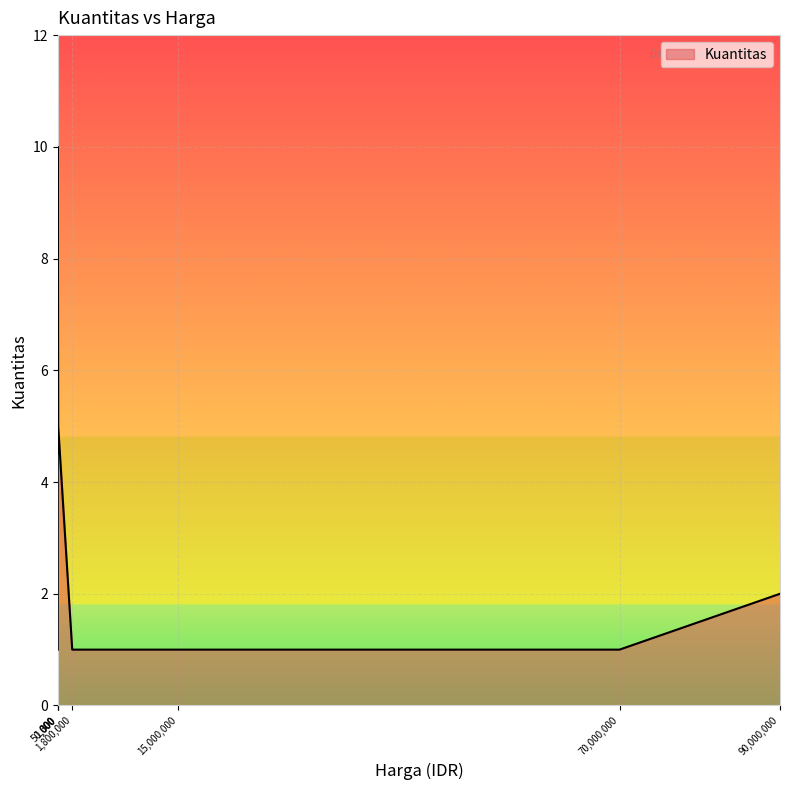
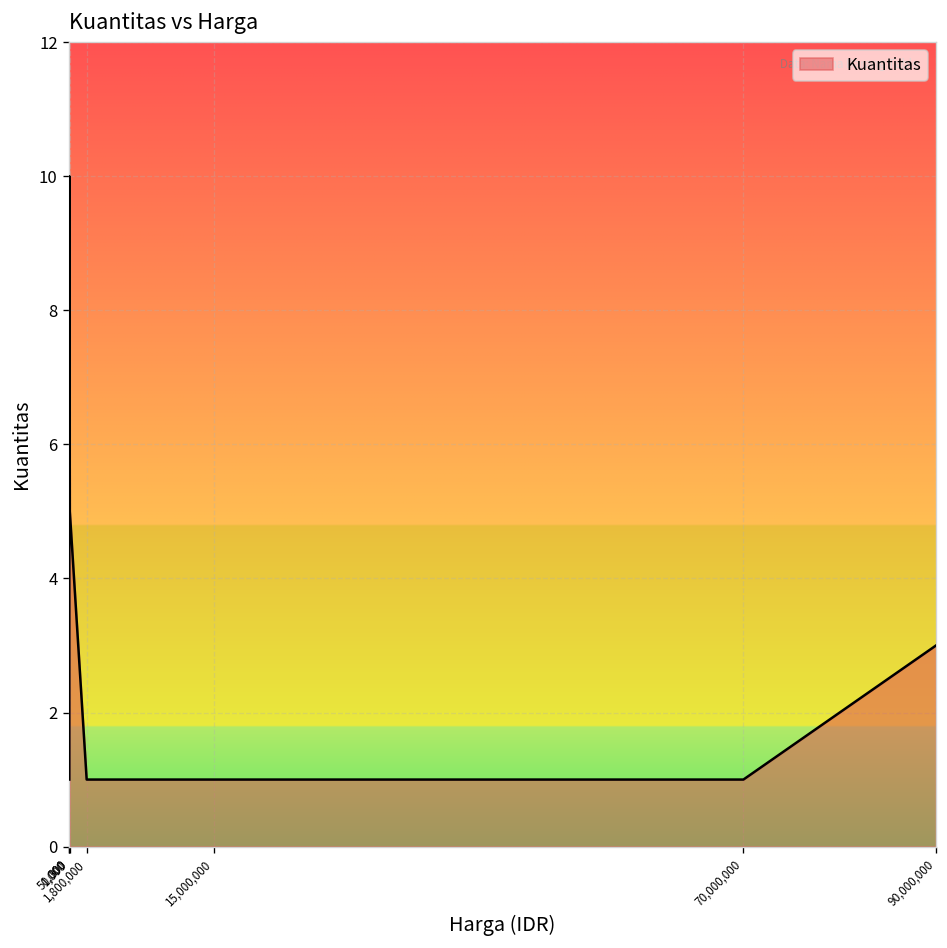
90,000,000: 2 -> 3
